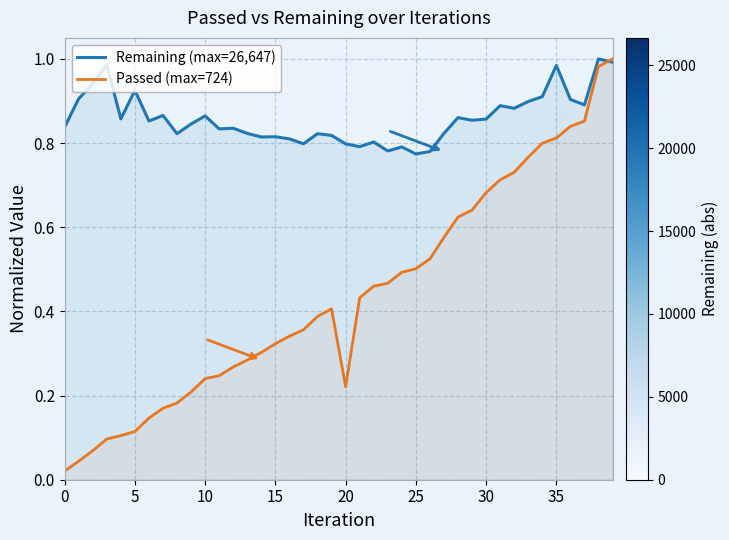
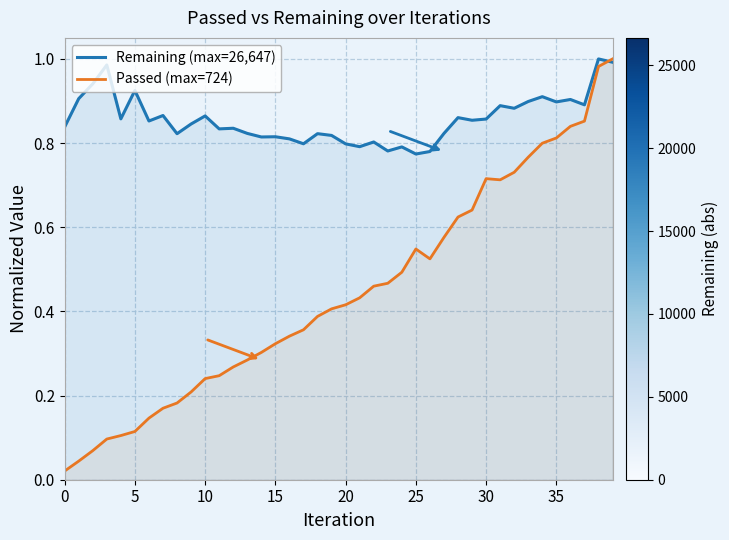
Passed (max=724), 20: 0.22 -> 0.42
Passed (max=724), 25: 0.50 -> 0.55
Passed (max=724), 30: 0.68 -> 0.72
Remaining (max=26,647), 35: 0.98 -> 0.90
